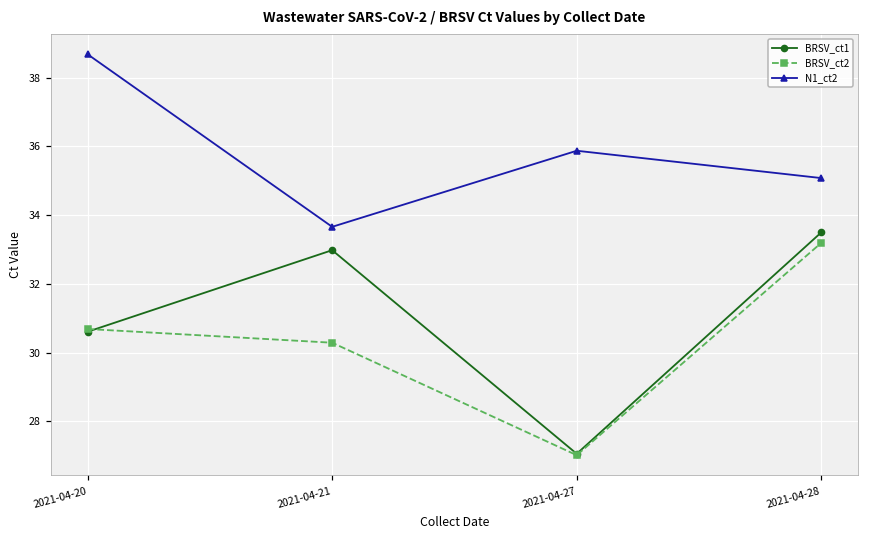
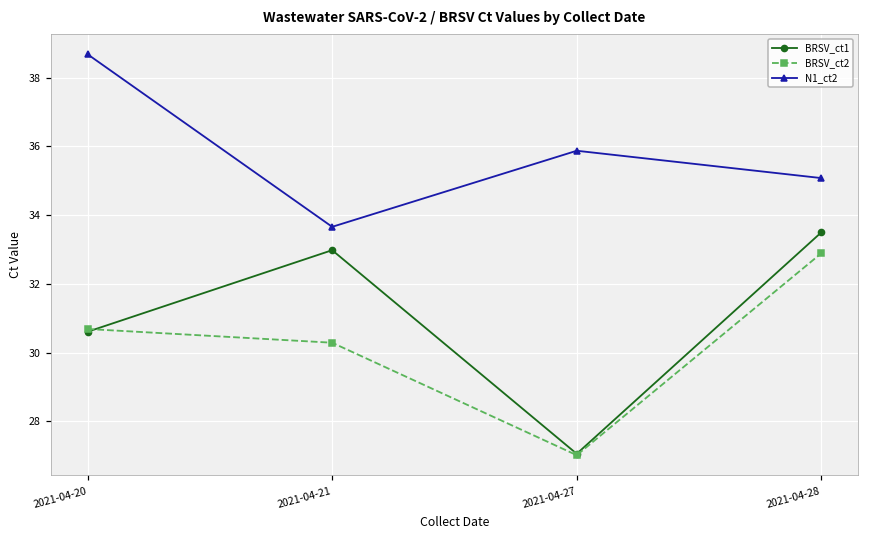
BRSV_ct2, 2021-04-28: 33.2 -> 32.9
